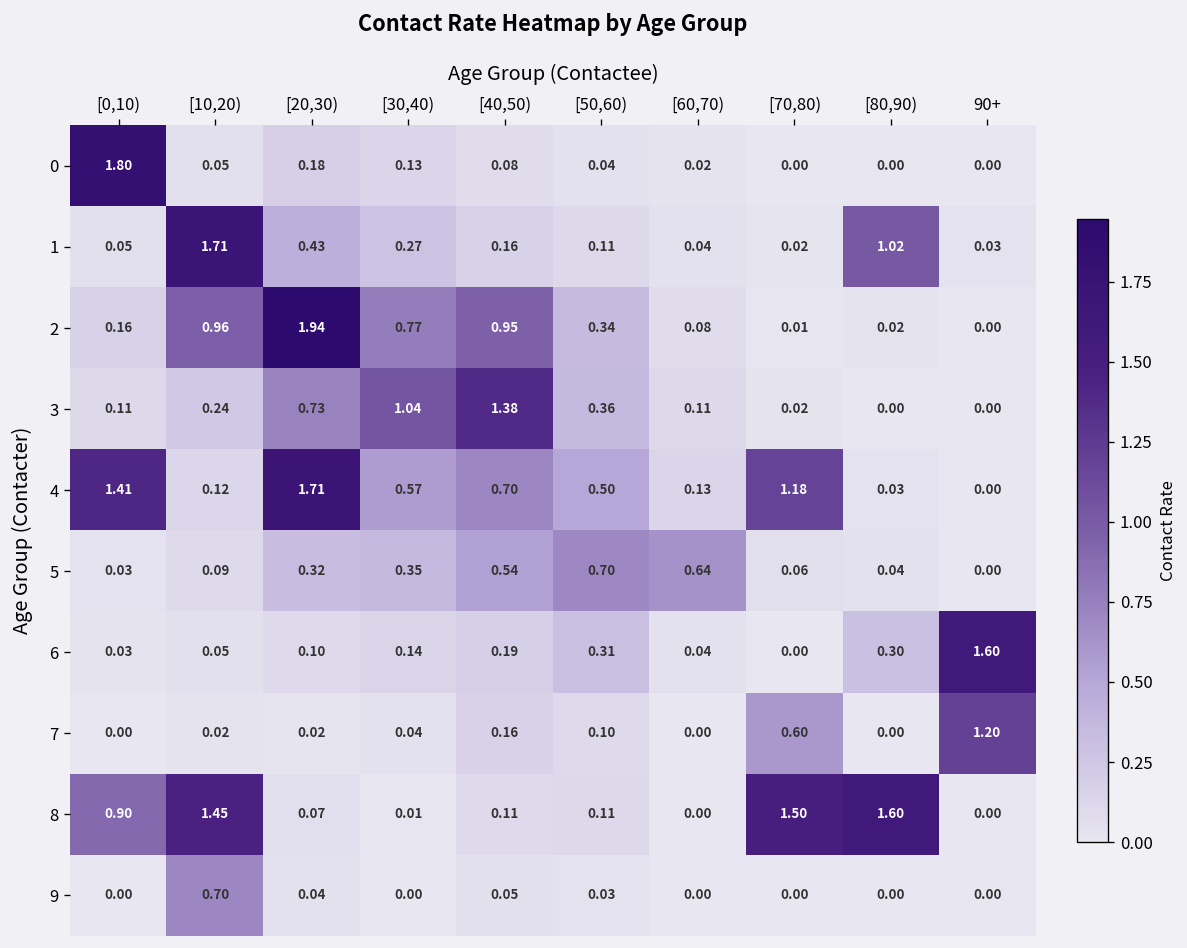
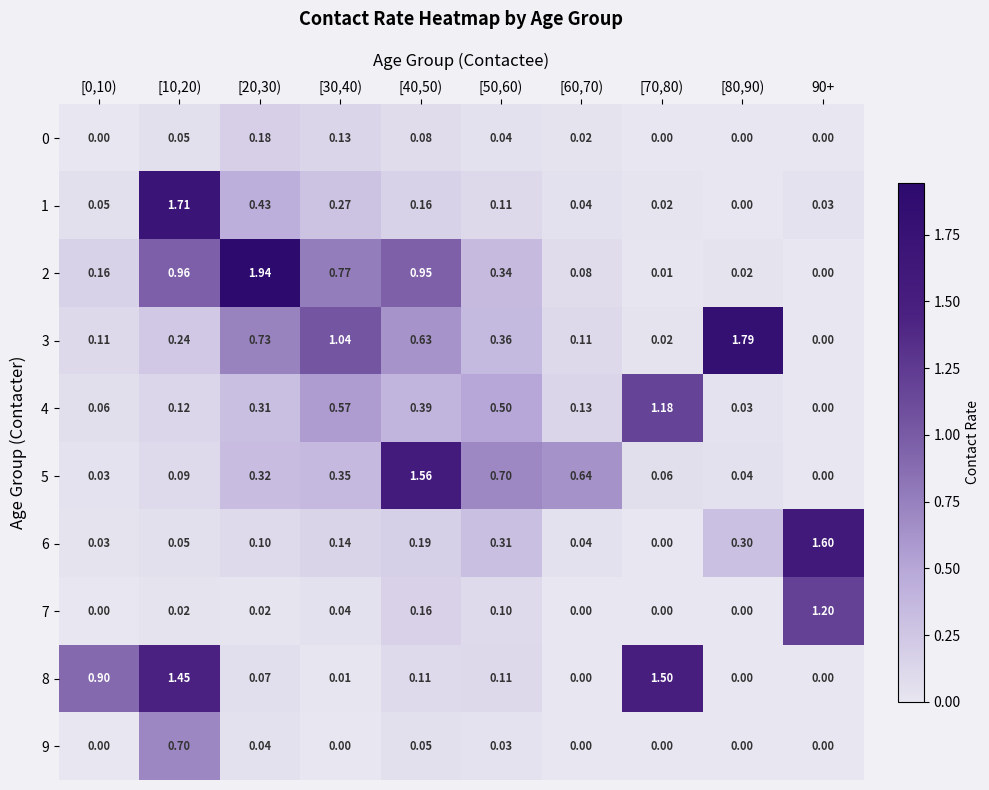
0, [0,10): 1.80 -> 0.00
1, [80,90): 1.02 -> 0.00
3, [40,50): 1.38 -> 0.63
3, [80,90): 0.00 -> 1.79
4, [0,10): 1.41 -> 0.06
4, [20,30): 1.71 -> 0.31
4, [40,50): 0.70 -> 0.39
5, [40,50): 0.54 -> 1.56
7, [70,80): 0.60 -> 0.00
8, [80,90): 1.60 -> 0.00
